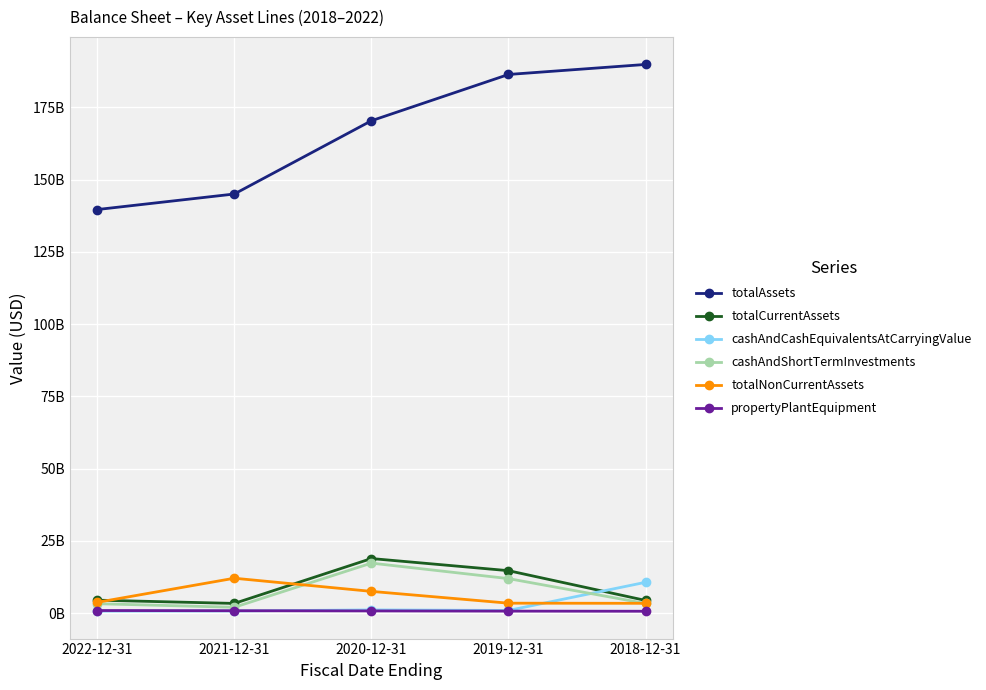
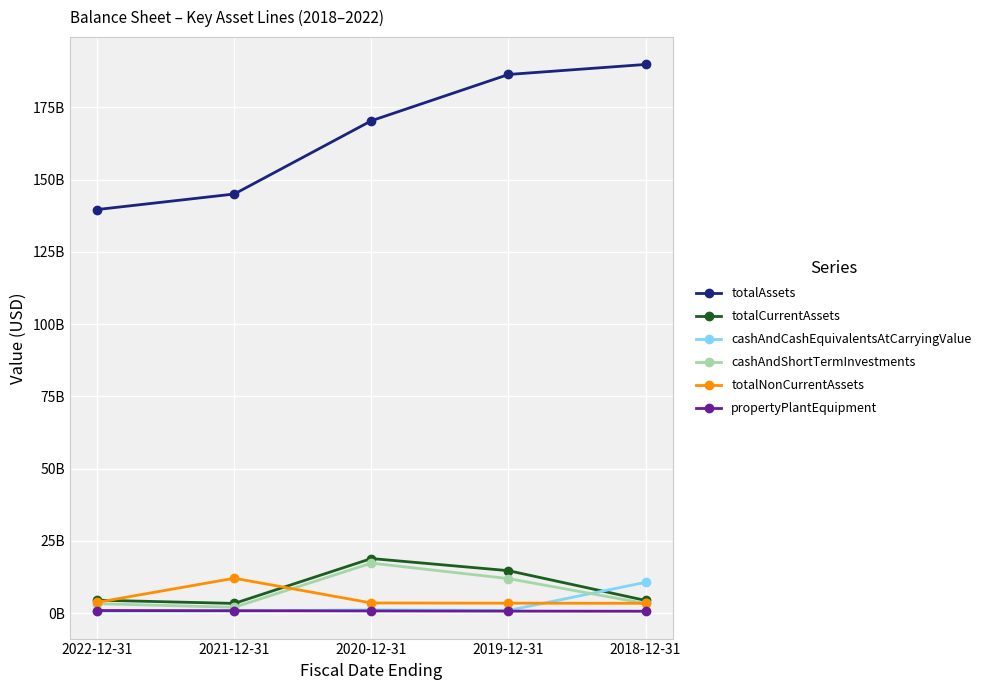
totalNonCurrentAssets, 2020-12-31: 8000000000 -> 3000000000
